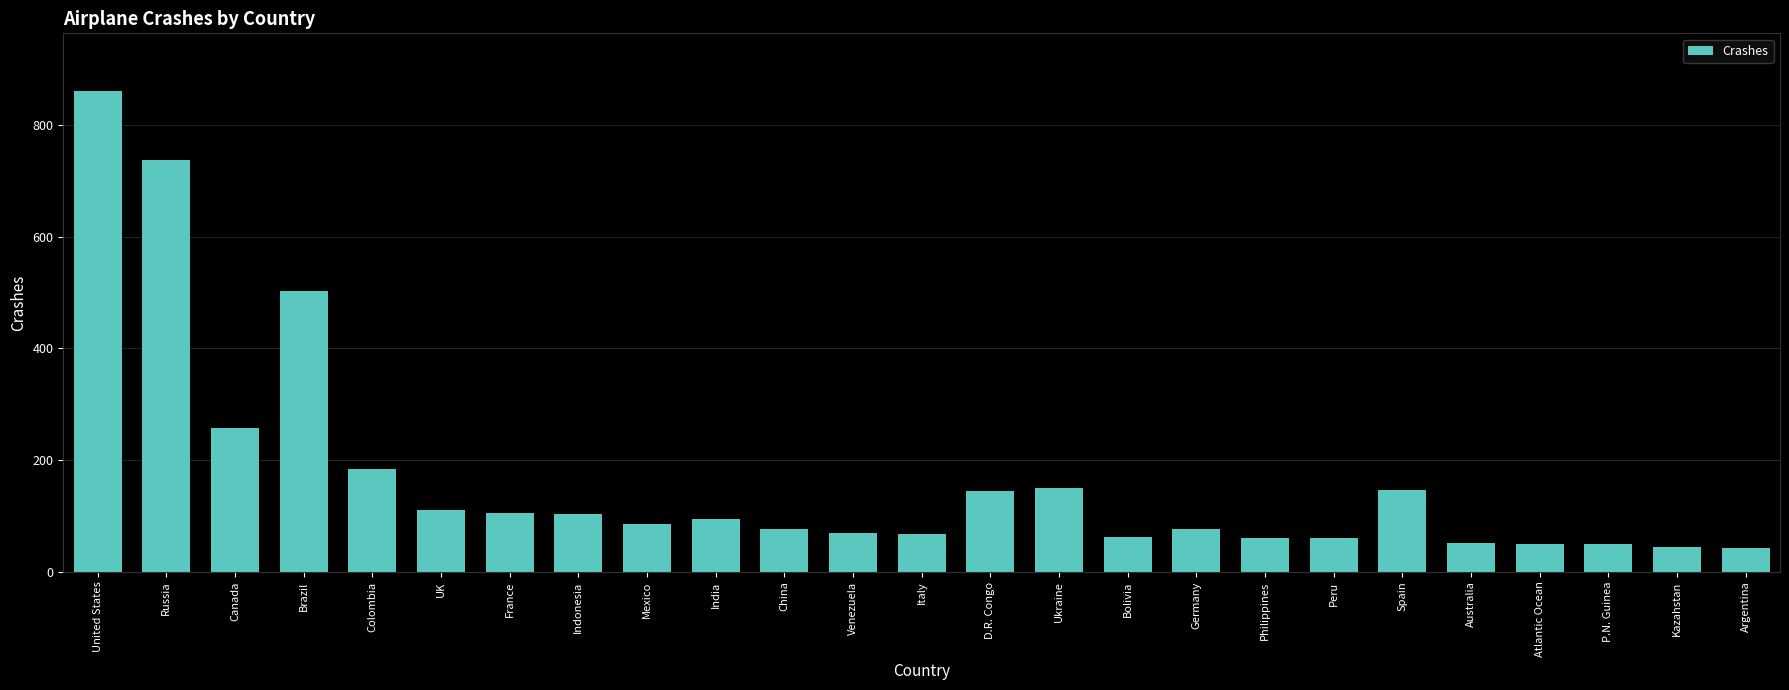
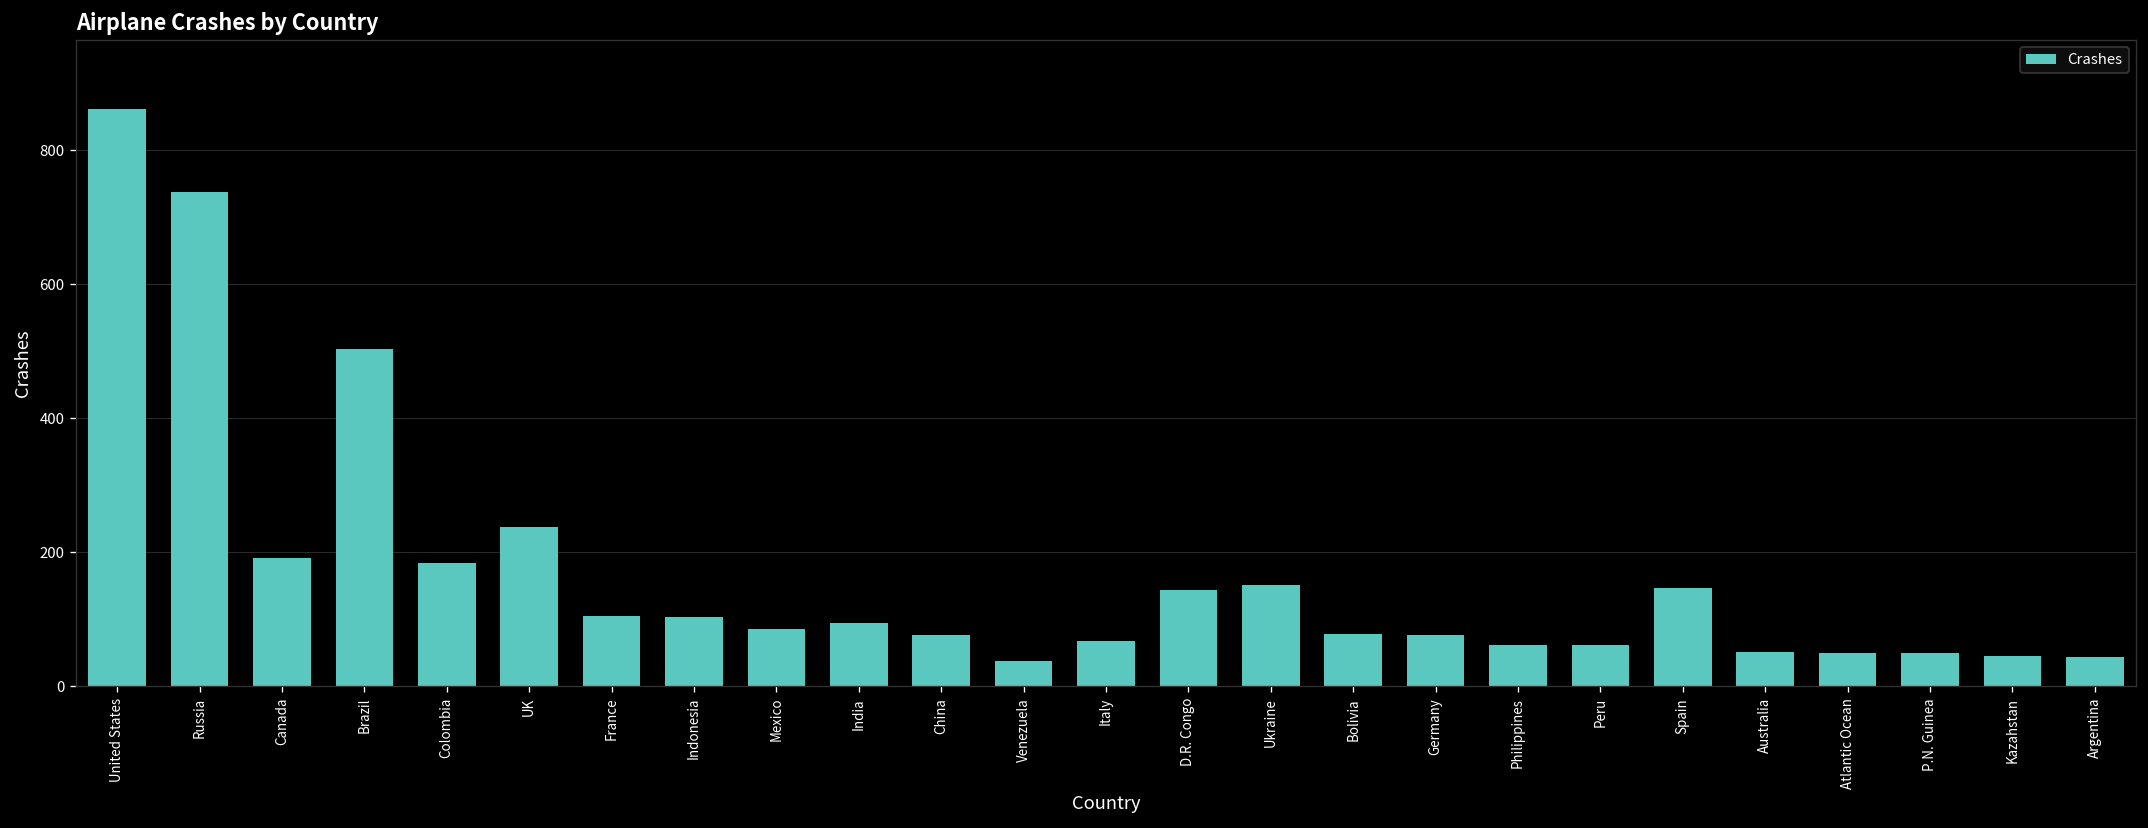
Canada: 260 -> 190
UK: 110 -> 240
Venezuela: 70 -> 40
Bolivia: 60 -> 80
